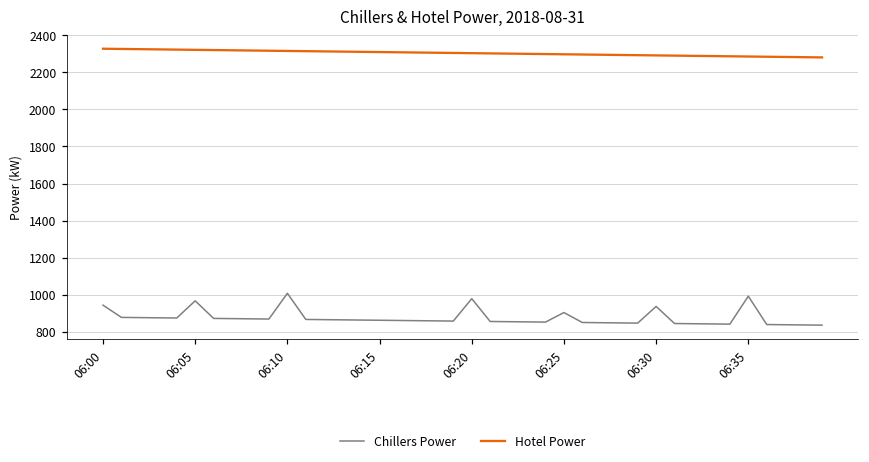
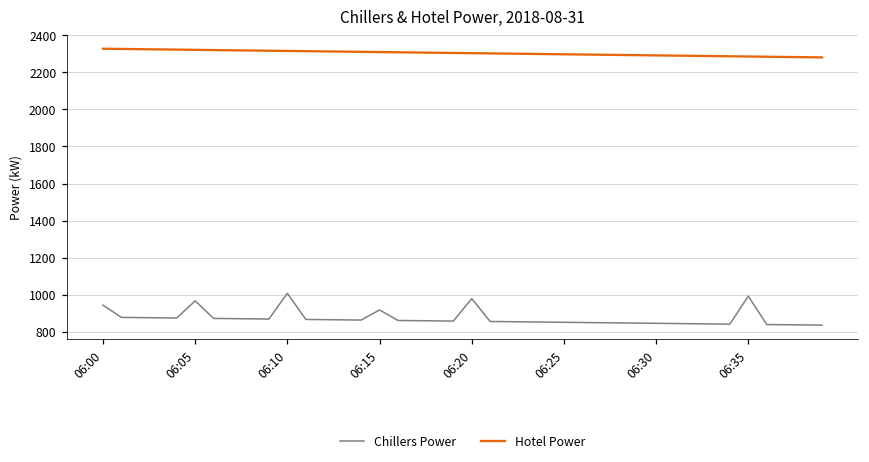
Chillers Power, 06:15: 860 -> 920
Chillers Power, 06:25: 900 -> 850
Chillers Power, 06:30: 940 -> 850
